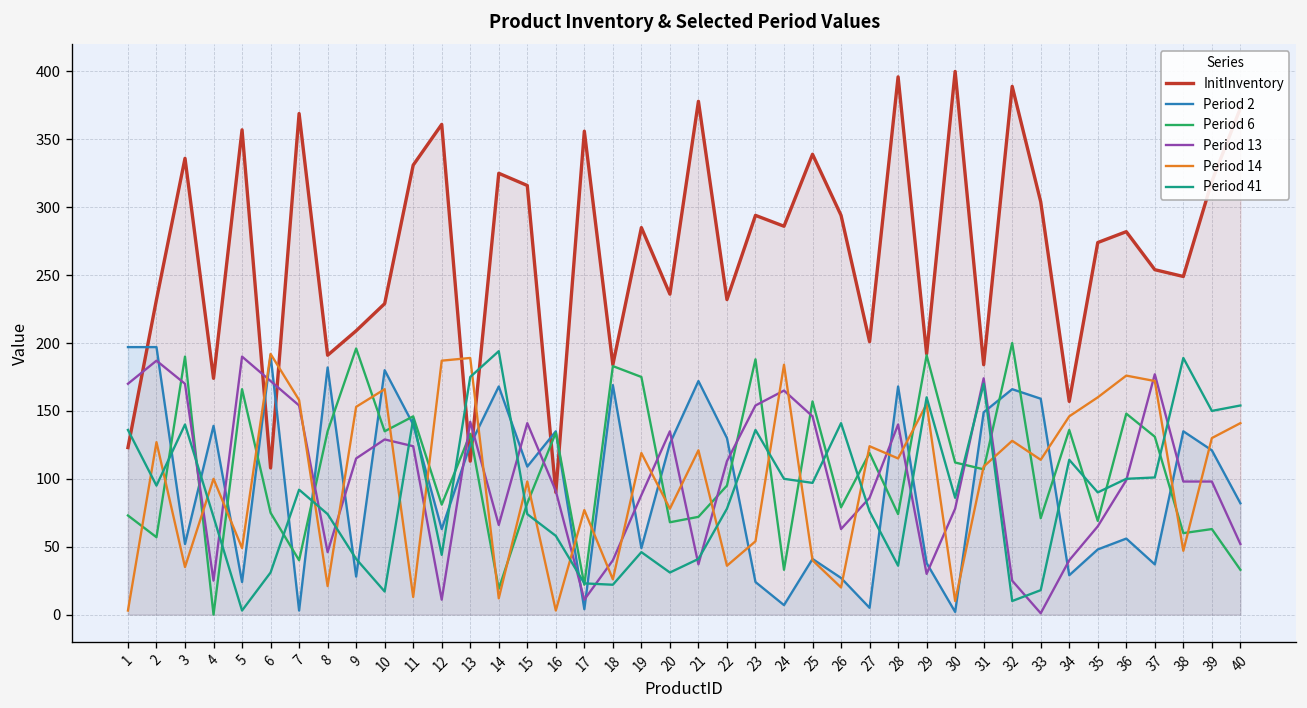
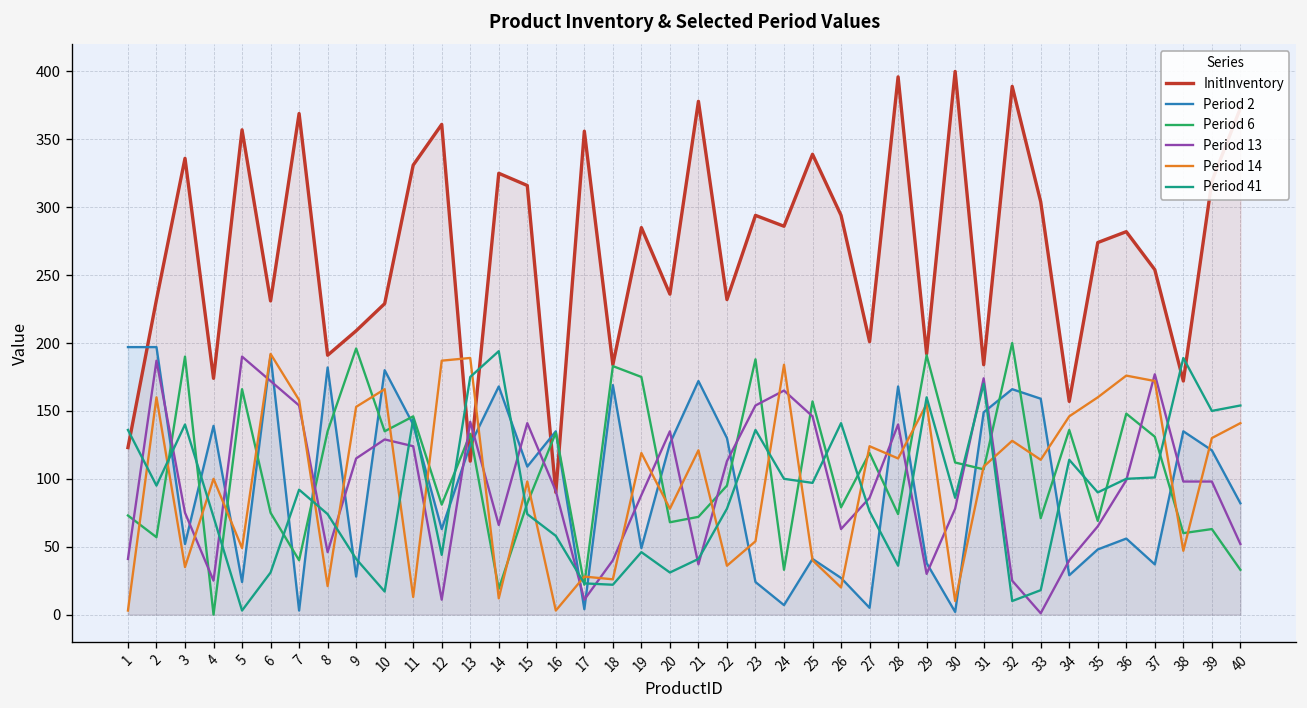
Period 13, 1: 170 -> 41
Period 14, 2: 127 -> 160
Period 13, 3: 170 -> 75
InitInventory, 6: 108 -> 231
Period 14, 17: 77 -> 28
InitInventory, 38: 249 -> 172
